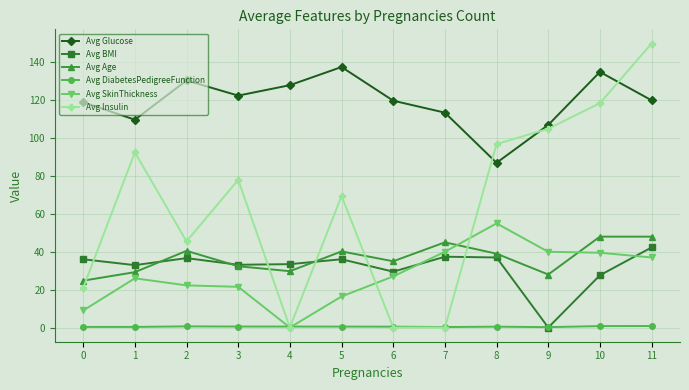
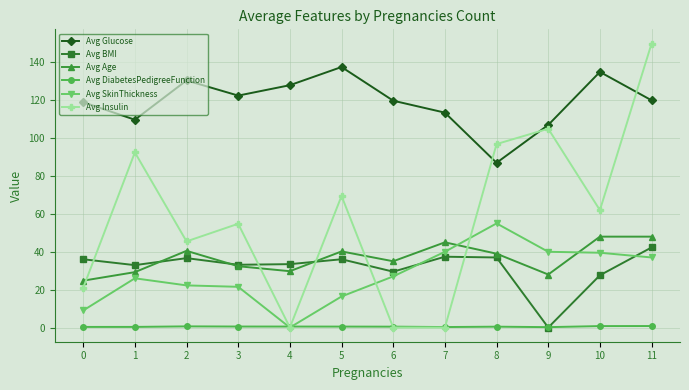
Avg Insulin, 3: 78 -> 55
Avg Insulin, 10: 119 -> 62
